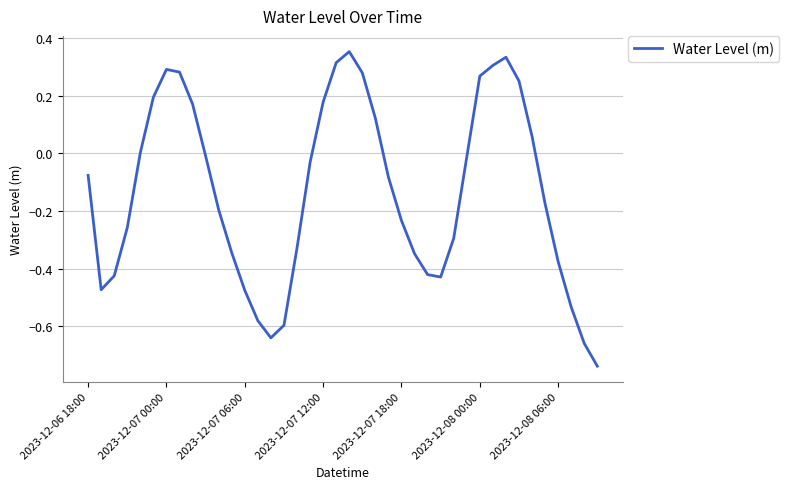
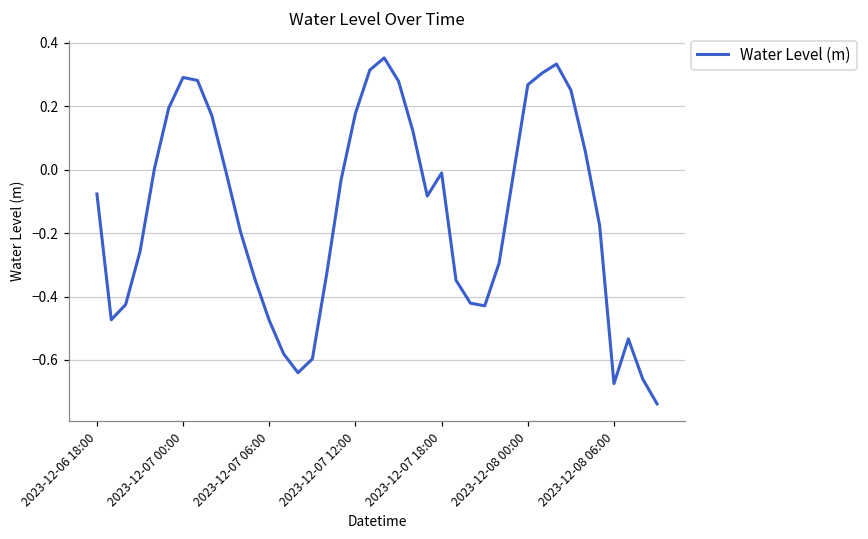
2023-12-07 18:00: -0.23 -> -0.01
2023-12-08 06:00: -0.38 -> -0.67
